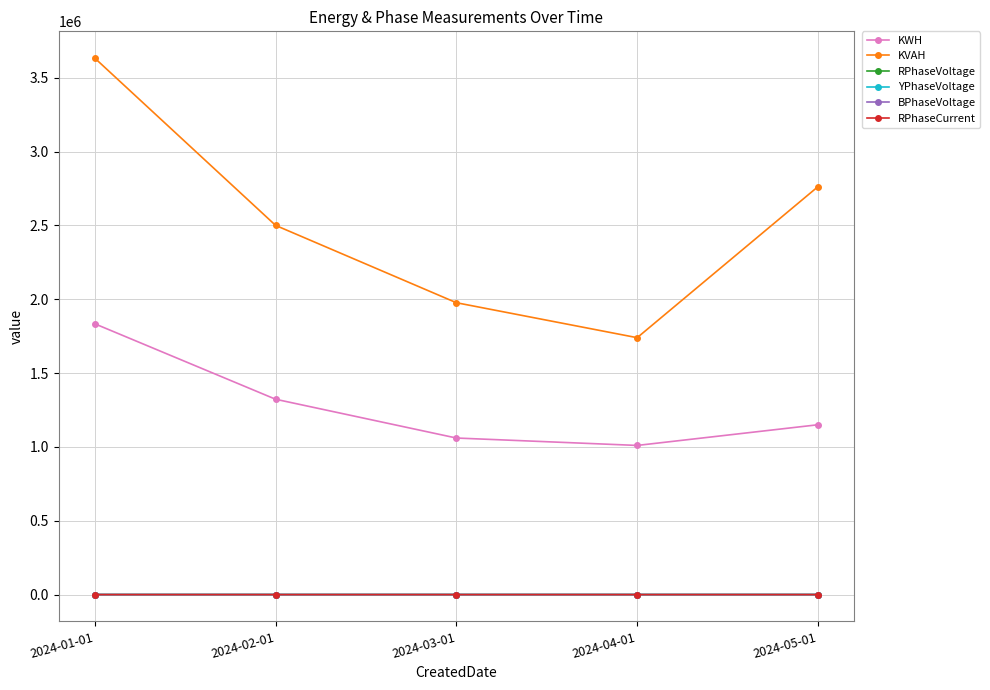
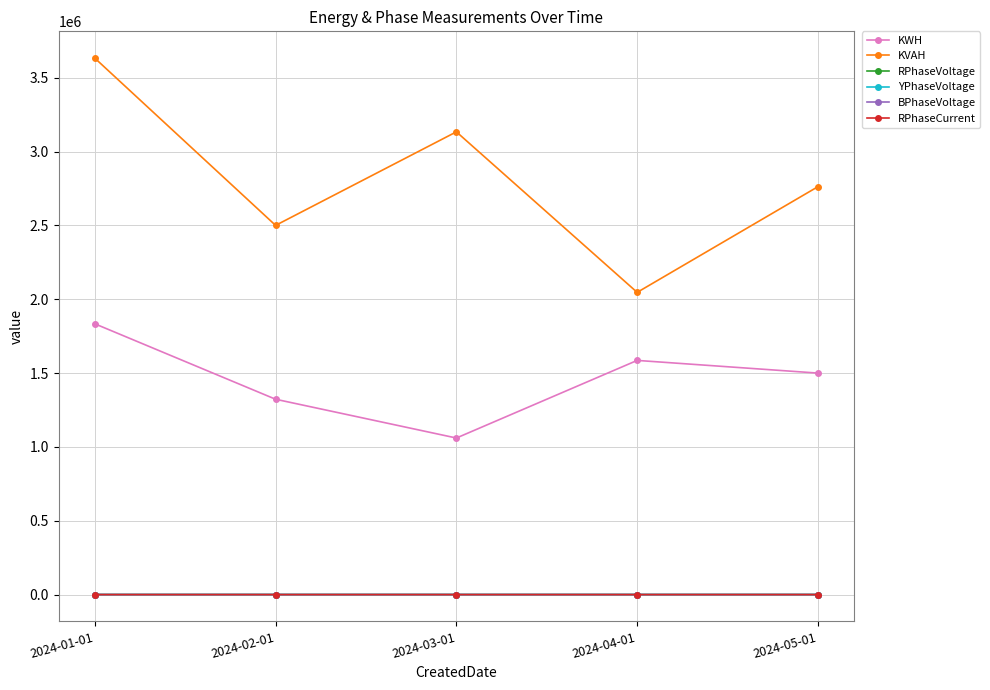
KVAH, 2024-03-01: 1980000 -> 3130000
KWH, 2024-04-01: 1010000 -> 1590000
KVAH, 2024-04-01: 1740000 -> 2050000
KWH, 2024-05-01: 1150000 -> 1500000
